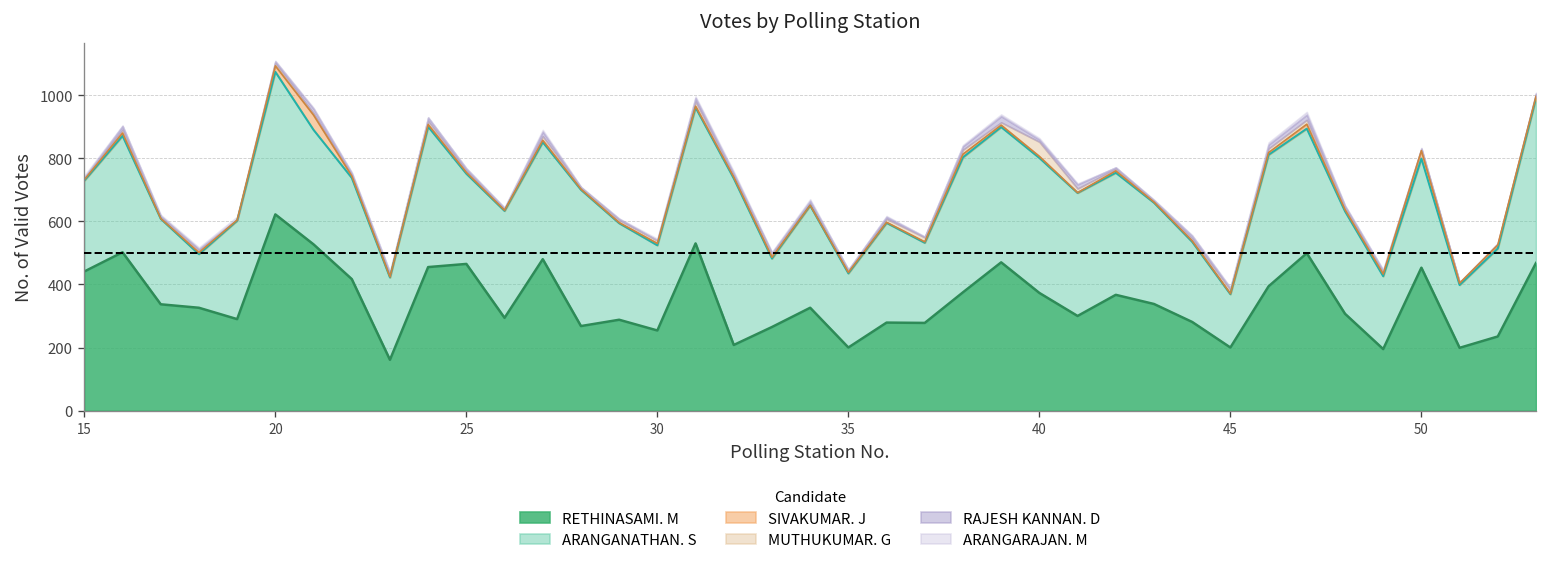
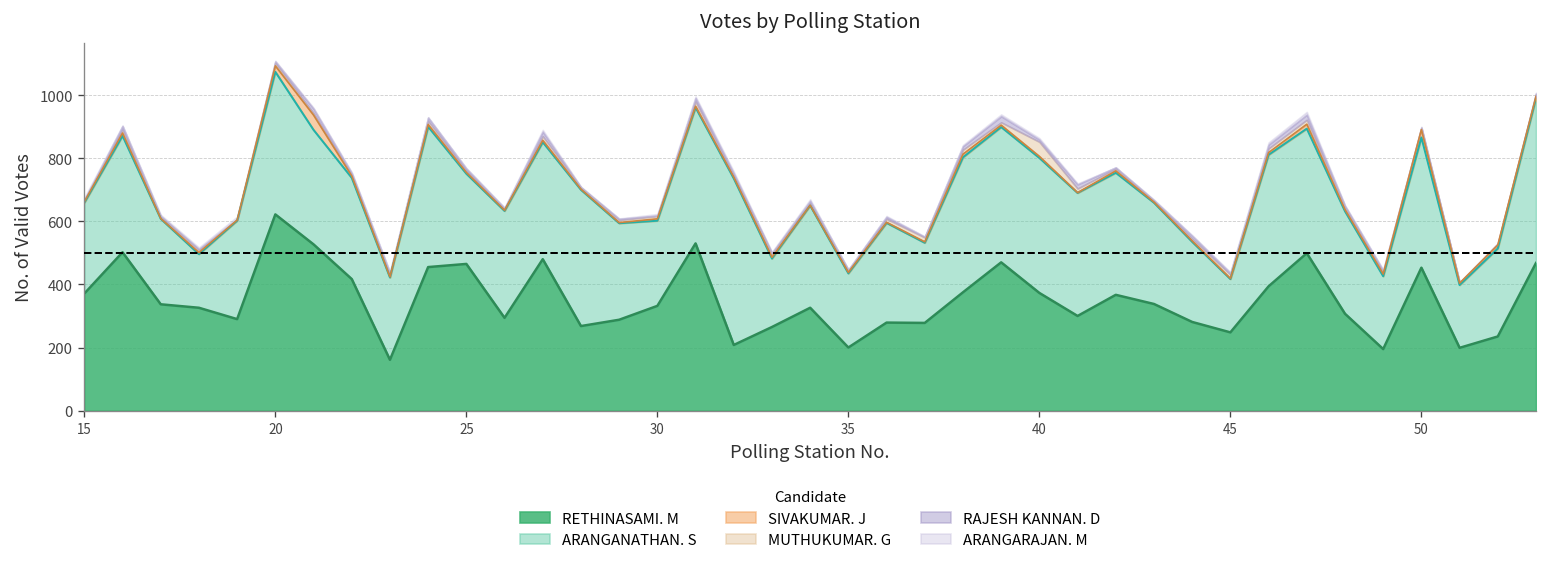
RETHINASAMI. M, 15: 440 -> 370
RETHINASAMI. M, 30: 250 -> 330
RETHINASAMI. M, 45: 200 -> 250
ARANGANATHAN. S, 50: 350 -> 410
